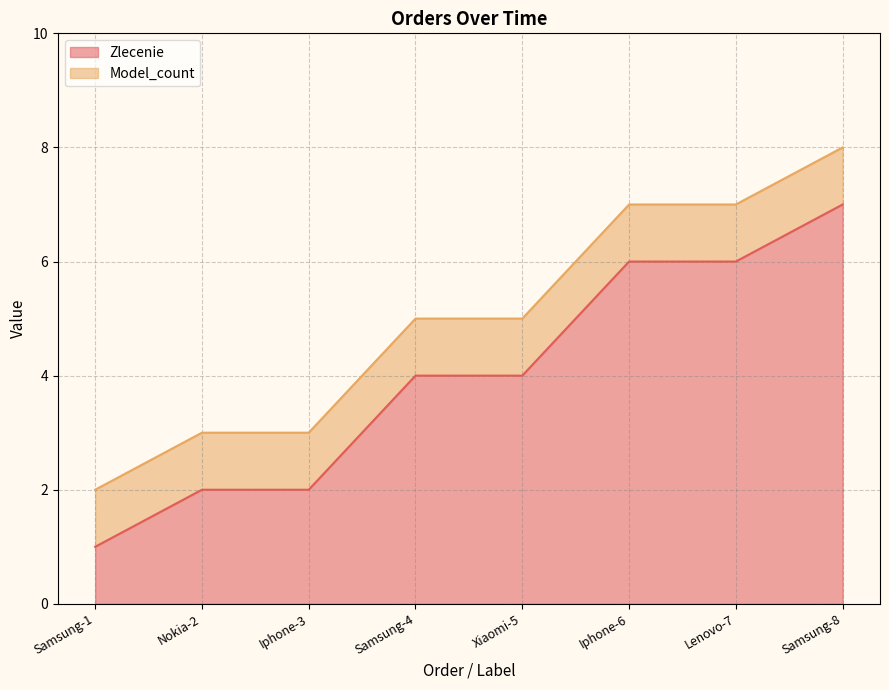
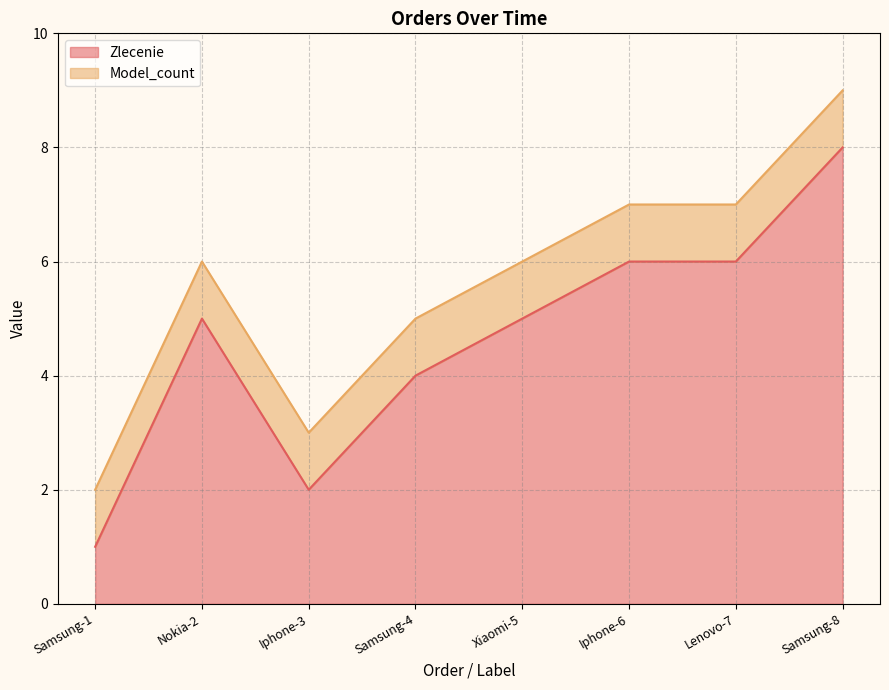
Zlecenie, Nokia-2: 2 -> 5
Zlecenie, Xiaomi-5: 4 -> 5
Zlecenie, Samsung-8: 7 -> 8
